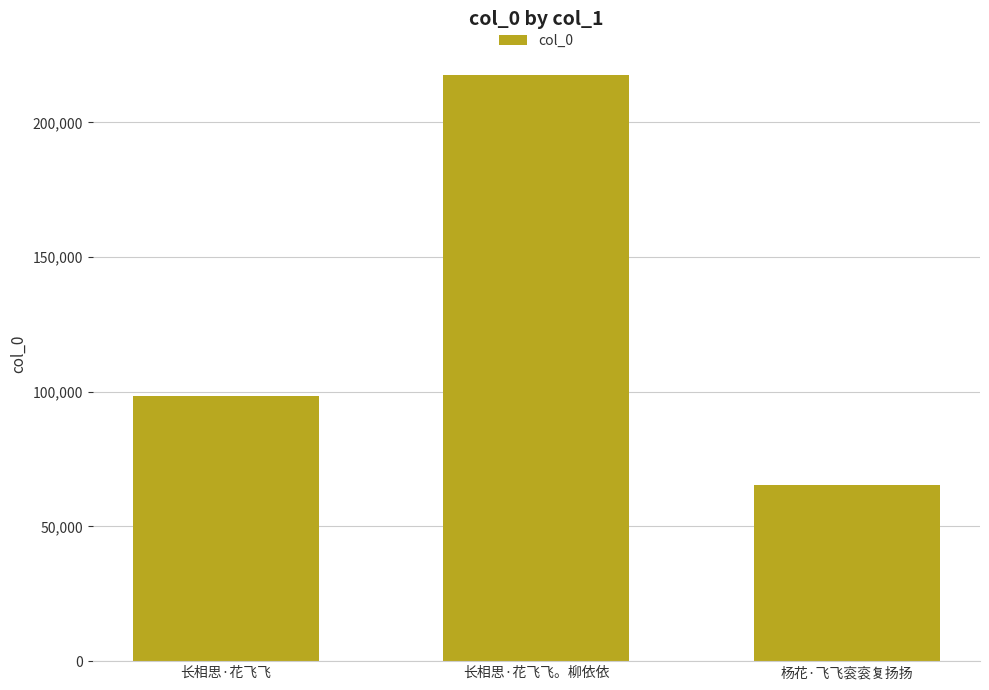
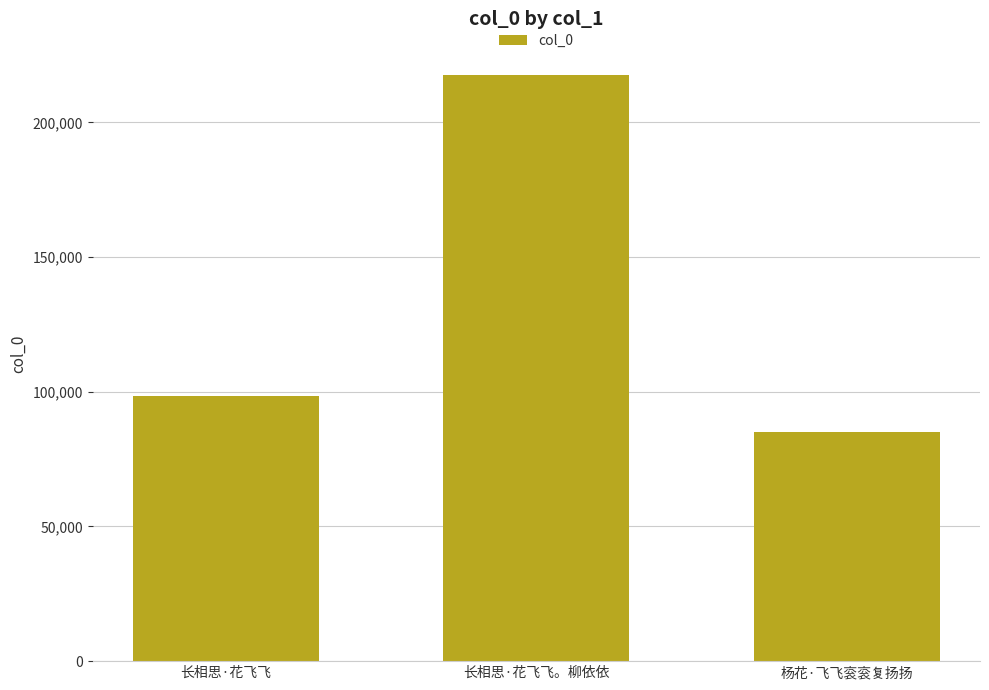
杨花·飞飞衮衮复扬扬: 65,000 -> 85,000
